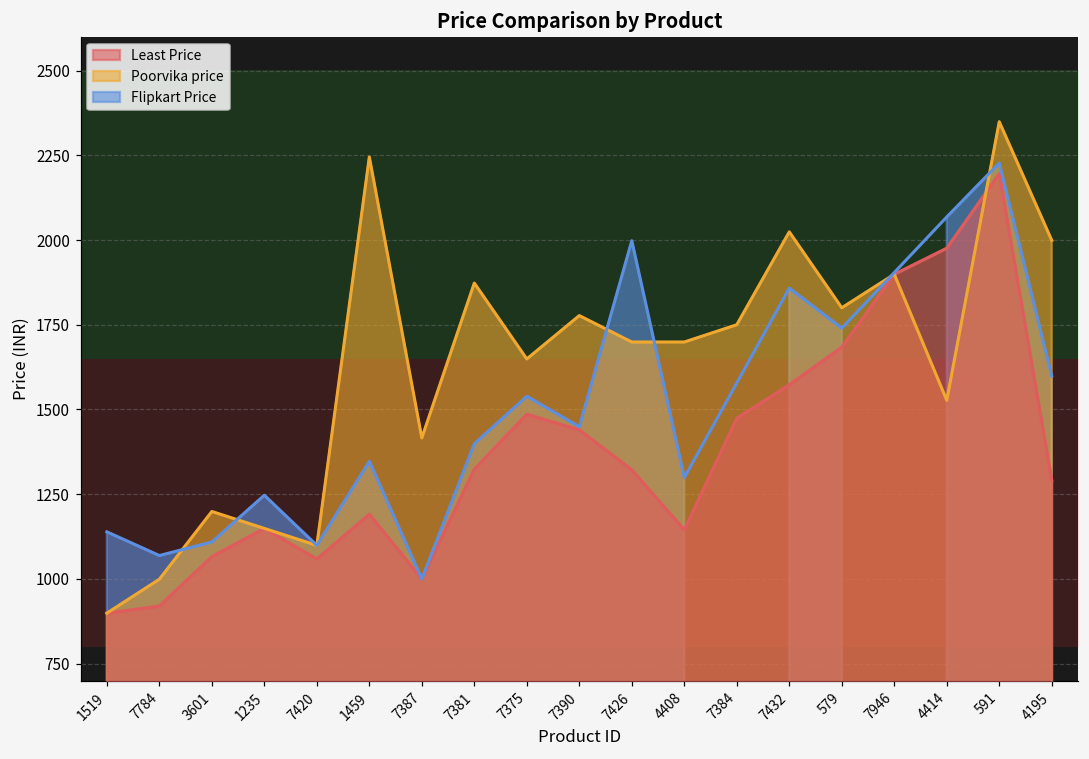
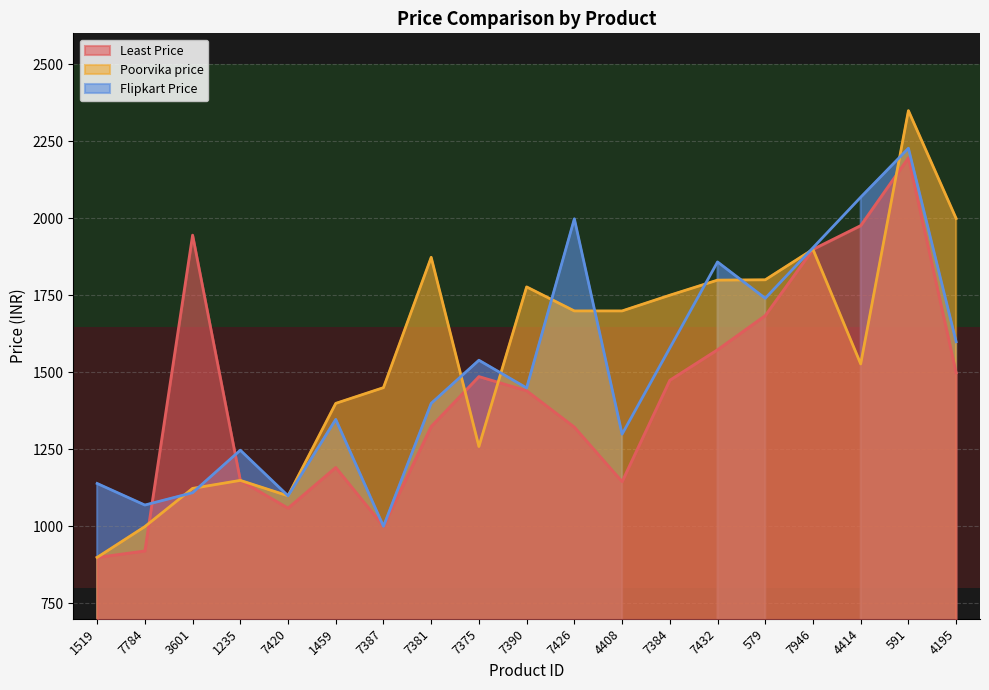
Least Price, 3601: 1070 -> 1950
Poorvika price, 3601: 1200 -> 1120
Poorvika price, 1459: 2250 -> 1400
Poorvika price, 7387: 1420 -> 1450
Poorvika price, 7375: 1650 -> 1260
Poorvika price, 7432: 2020 -> 1800
Least Price, 4195: 1290 -> 1500
